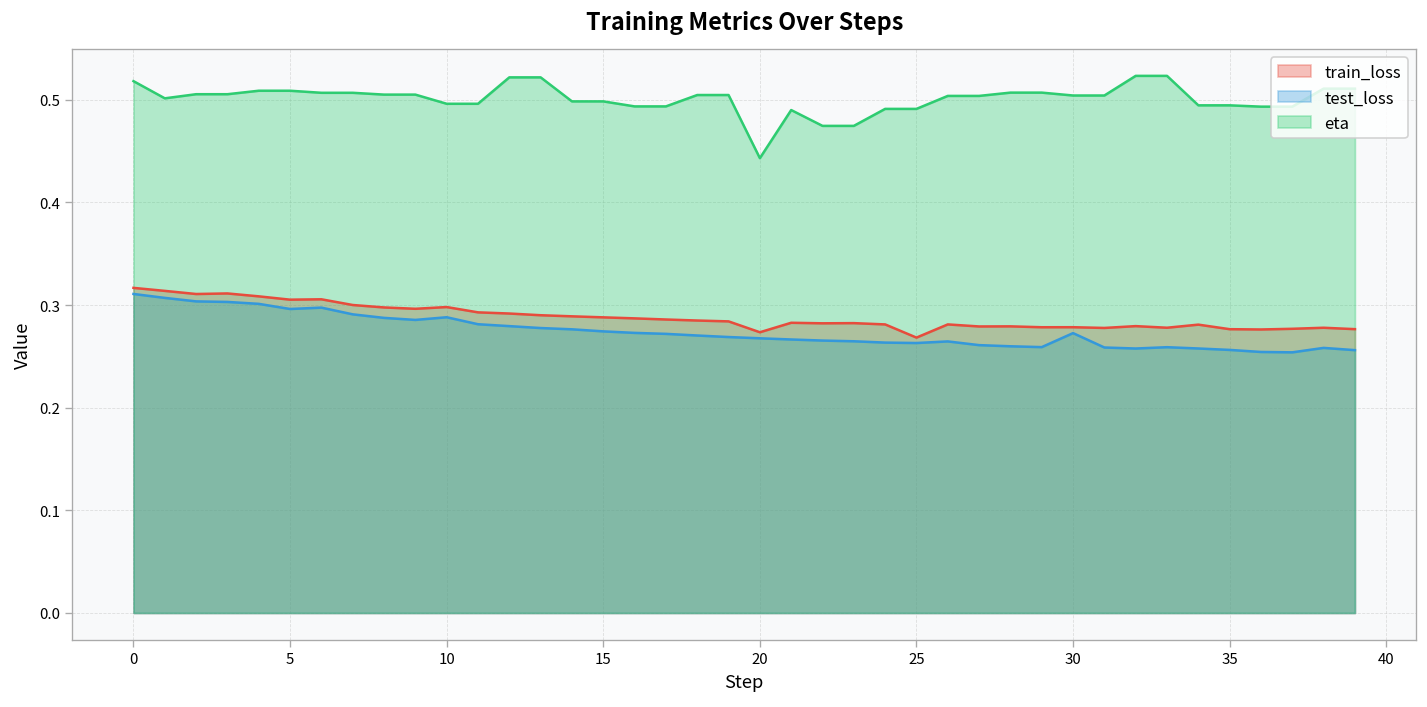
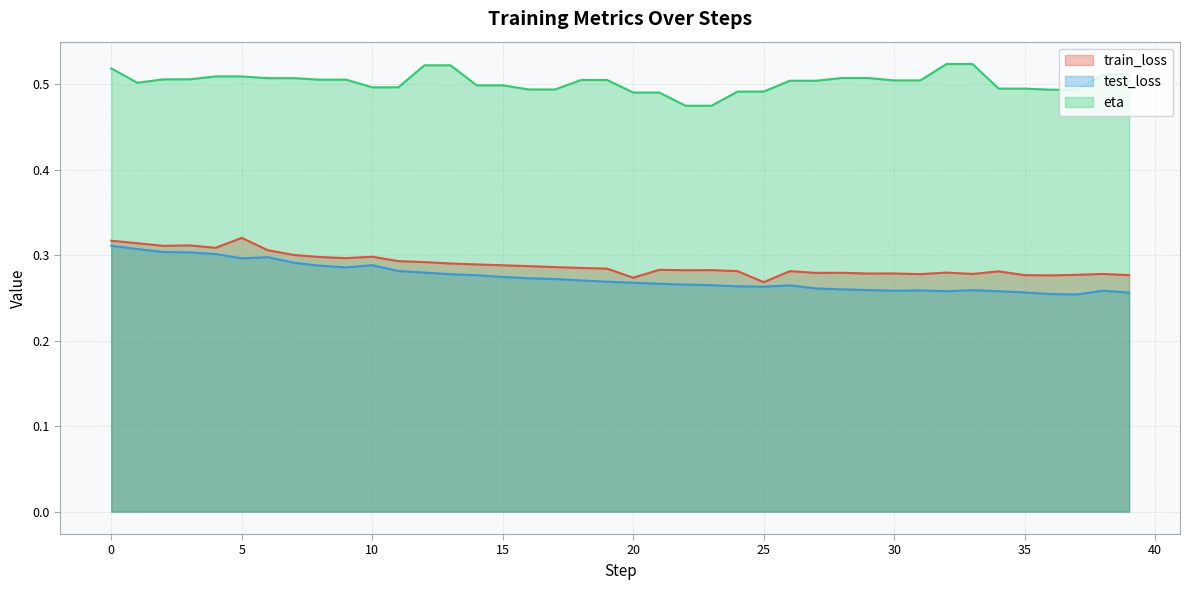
train_loss, 5: 0.31 -> 0.32
eta, 20: 0.44 -> 0.49
test_loss, 30: 0.27 -> 0.26
